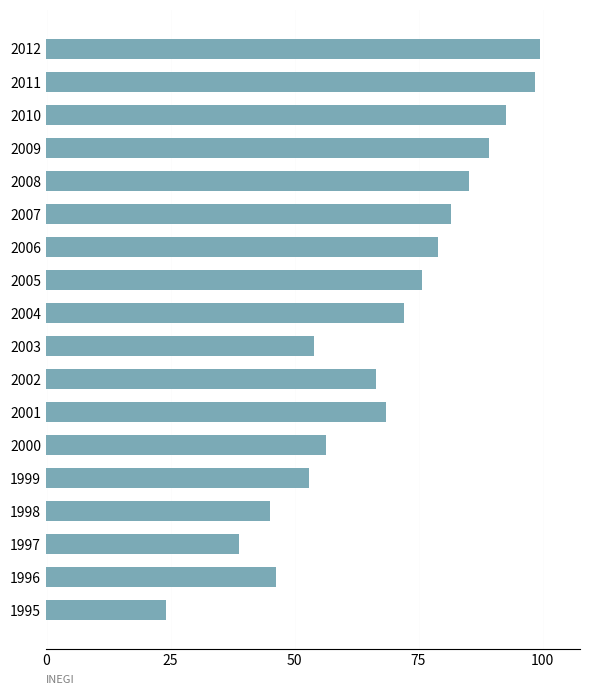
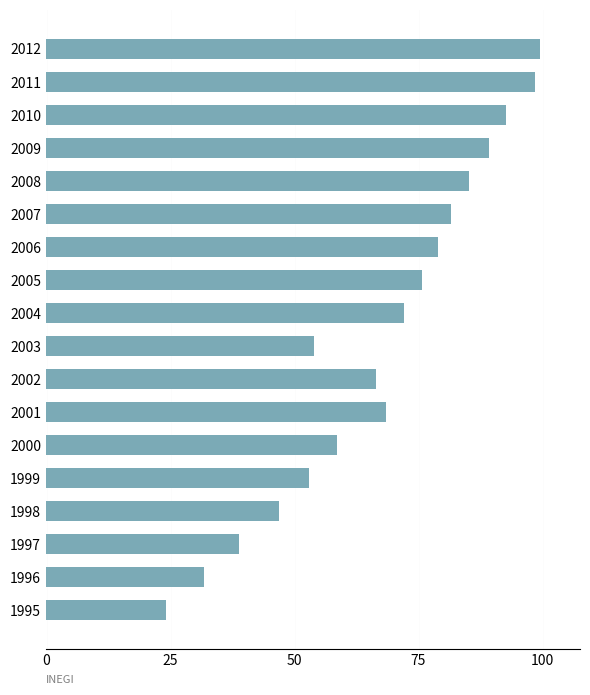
2000: 56 -> 59
1998: 45 -> 47
1996: 46 -> 32
